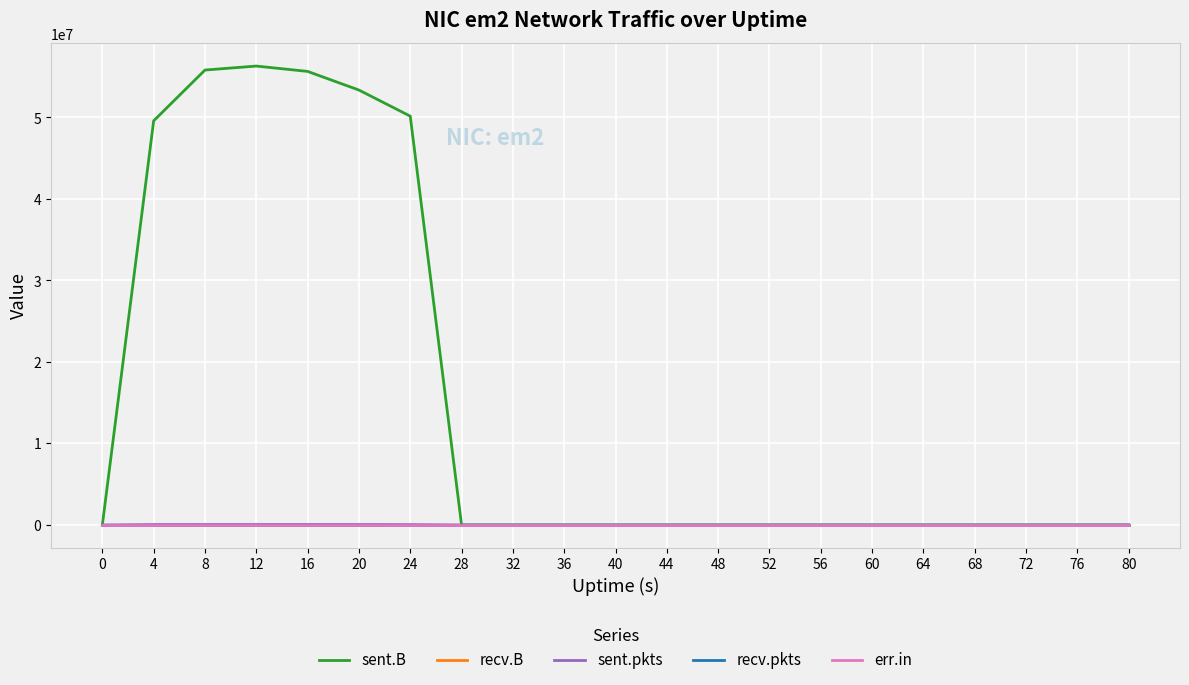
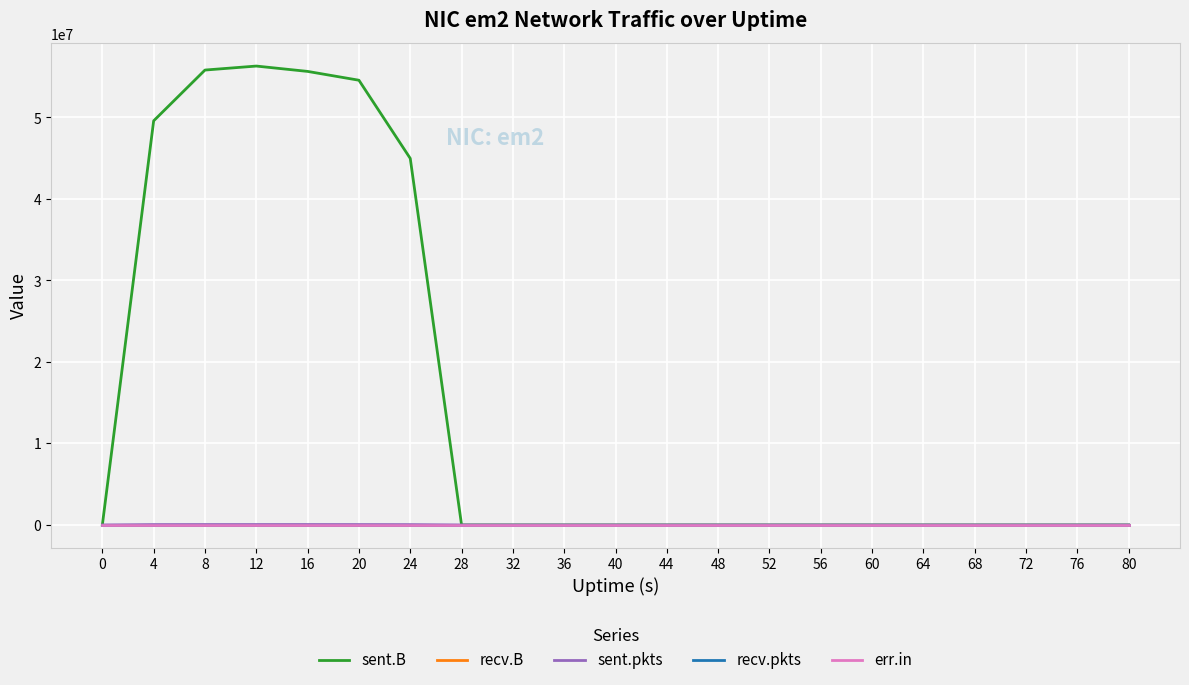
sent.B, 20: 53000000 -> 55000000
sent.B, 24: 50000000 -> 45000000
